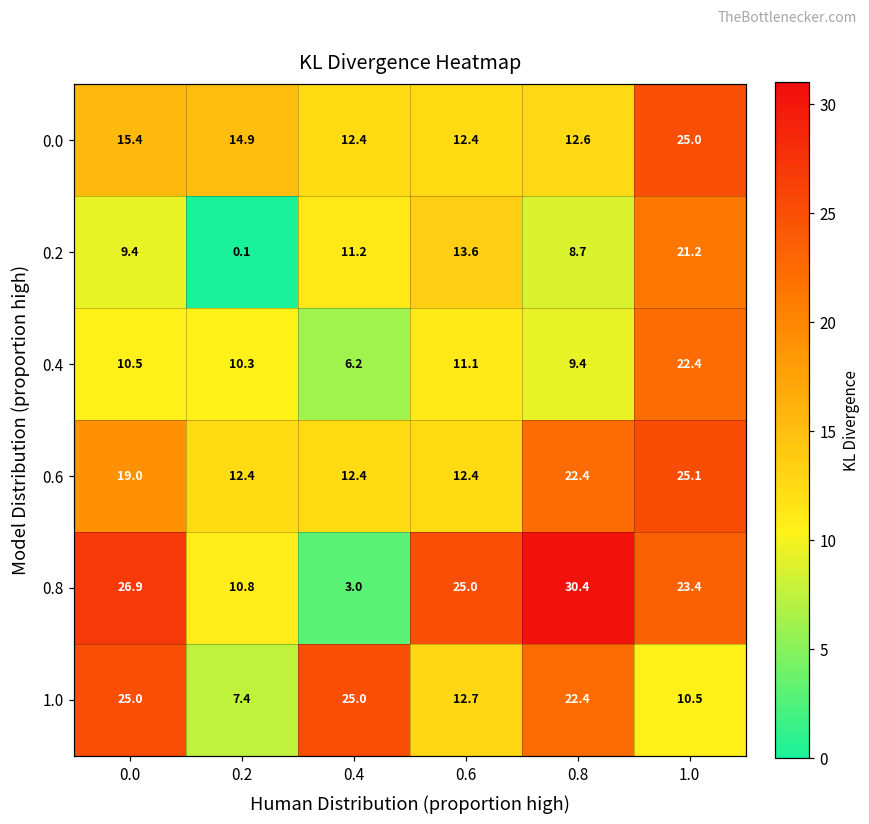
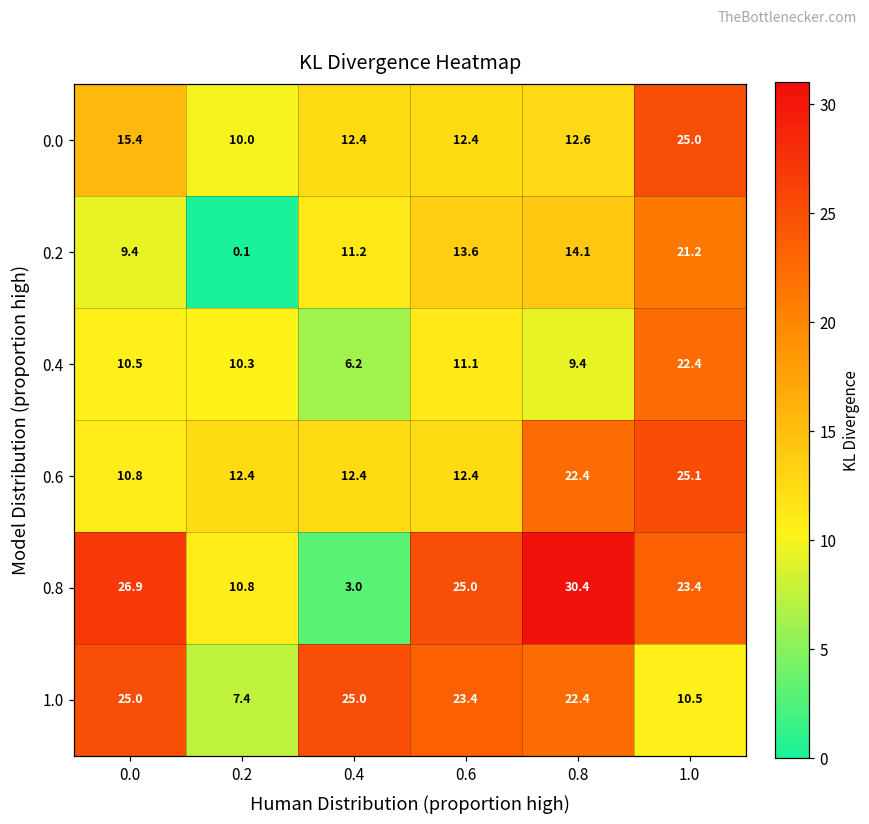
0.0, 0.2: 14.9 -> 10.0
0.2, 0.8: 8.7 -> 14.1
0.6, 0.0: 19.0 -> 10.8
1.0, 0.6: 12.7 -> 23.4
